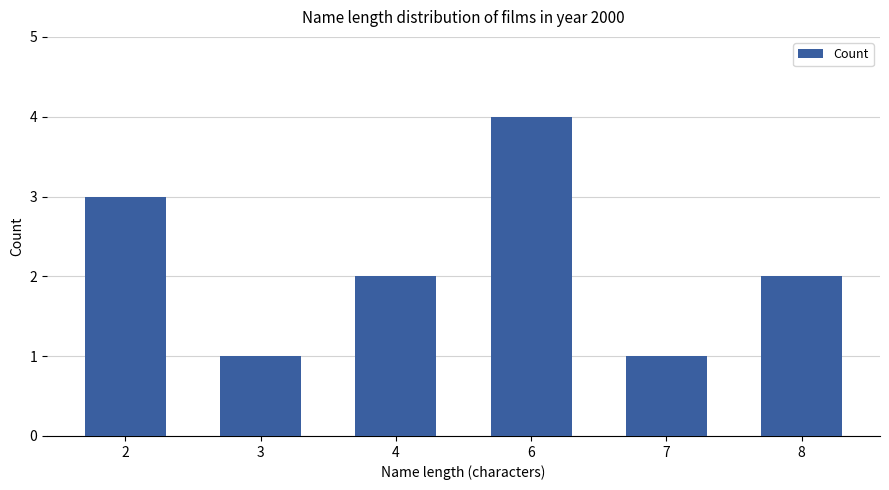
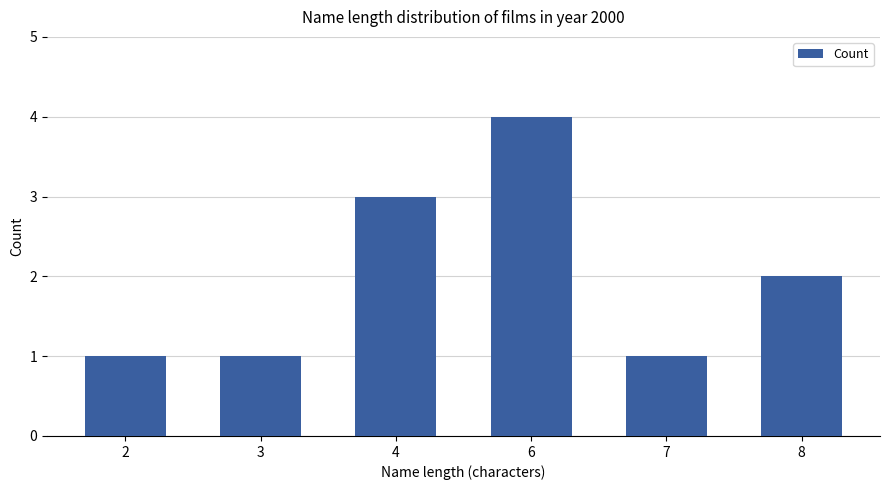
2: 3 -> 1
4: 2 -> 3
